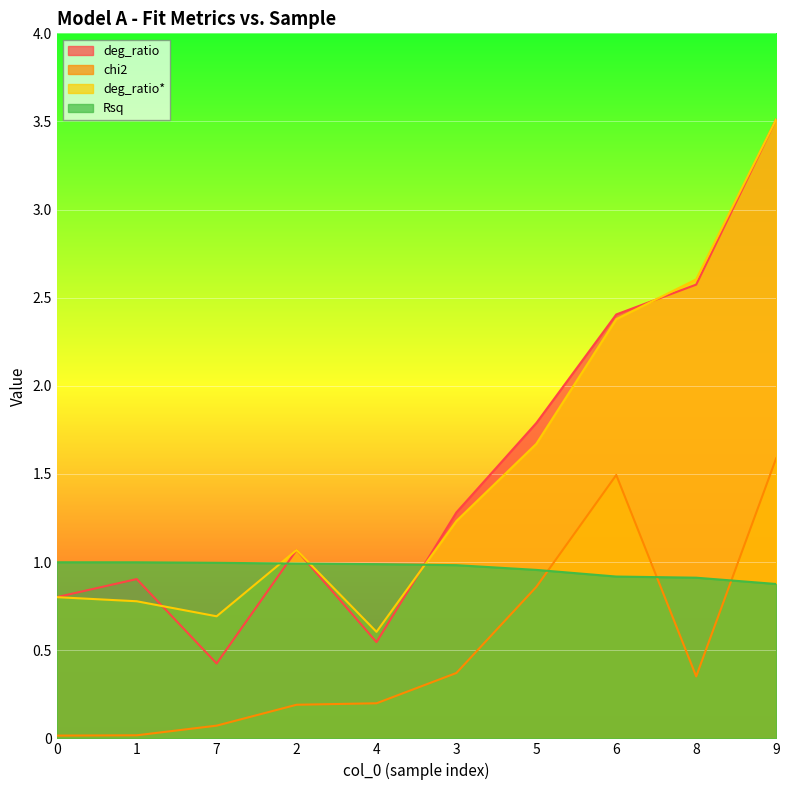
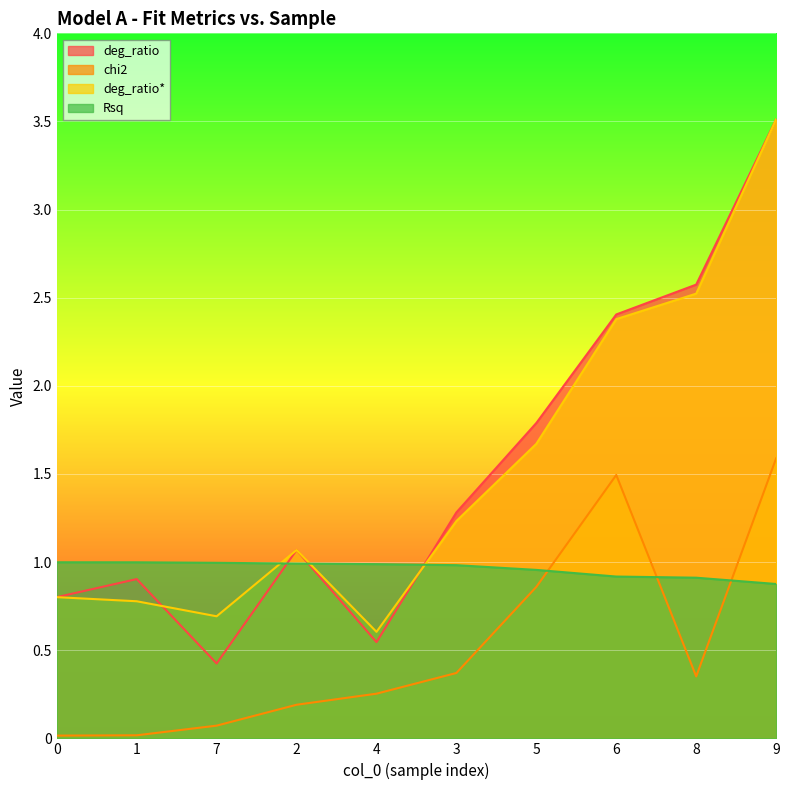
chi2, 4: 0.20 -> 0.25
deg_ratio*, 8: 2.60 -> 2.52
